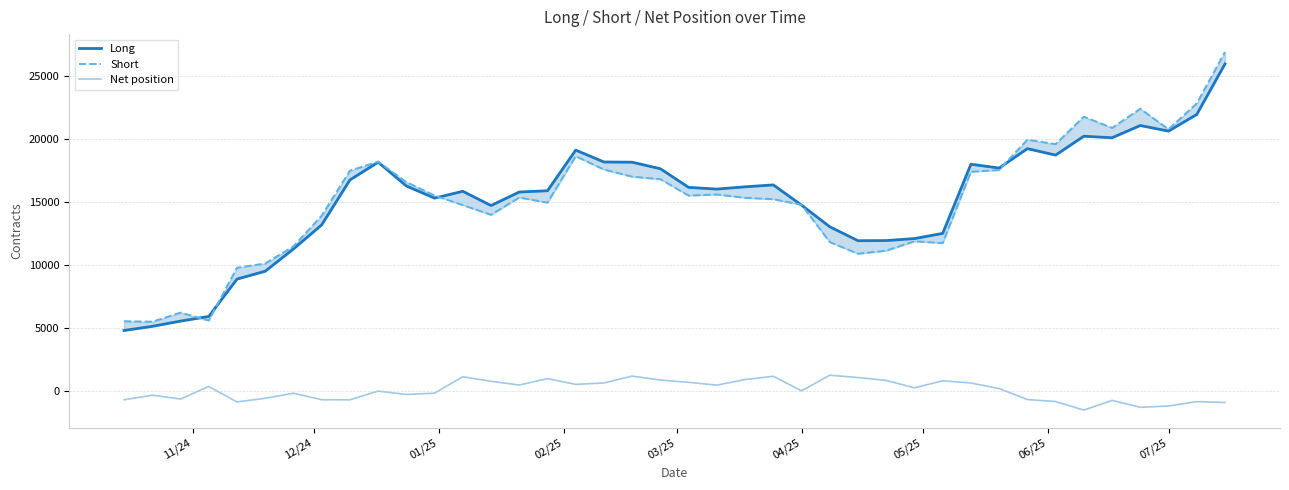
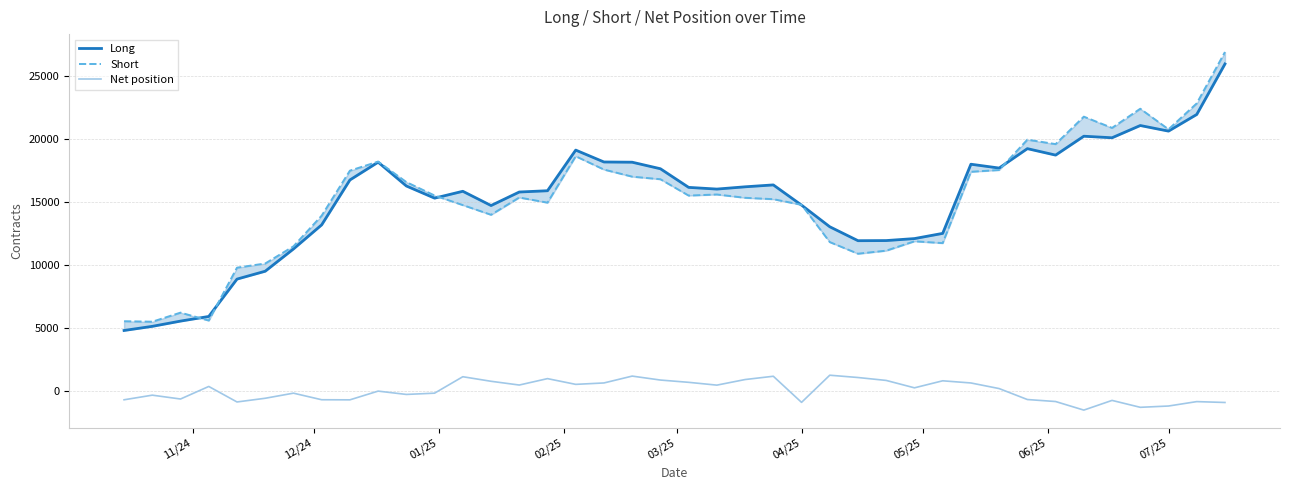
Net position, 04/25: 0 -> -900
